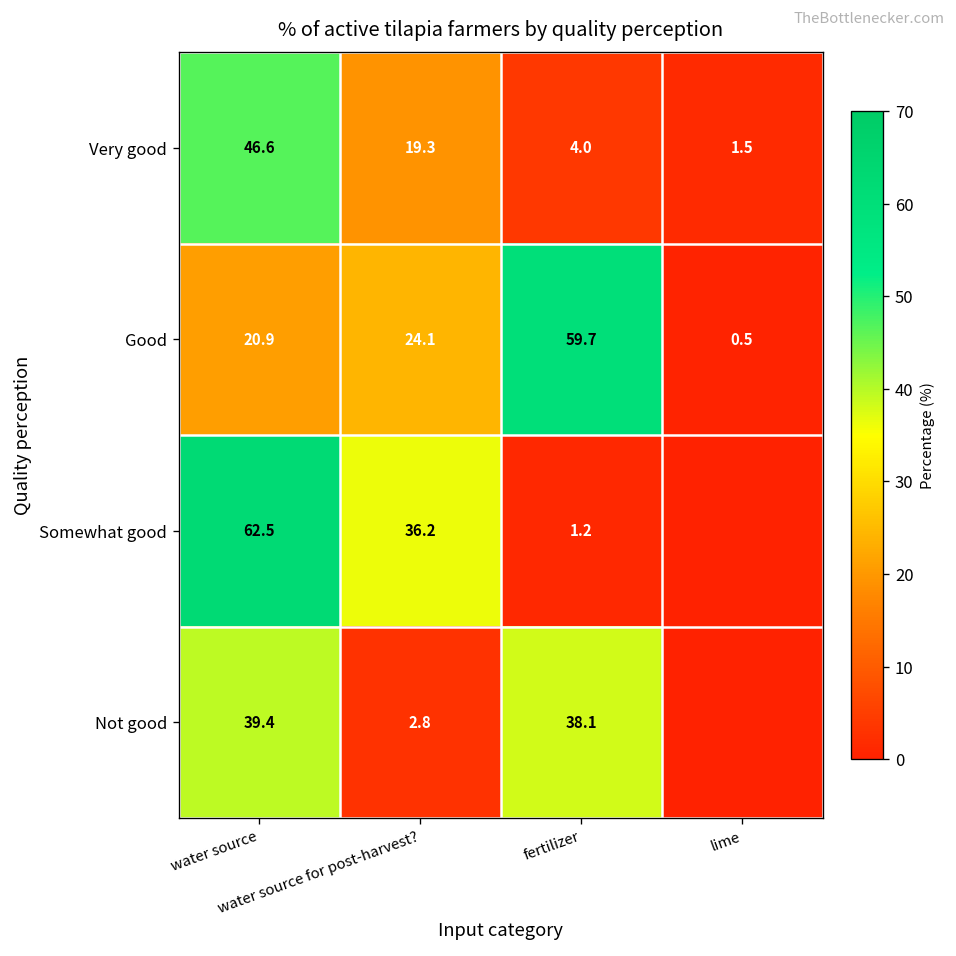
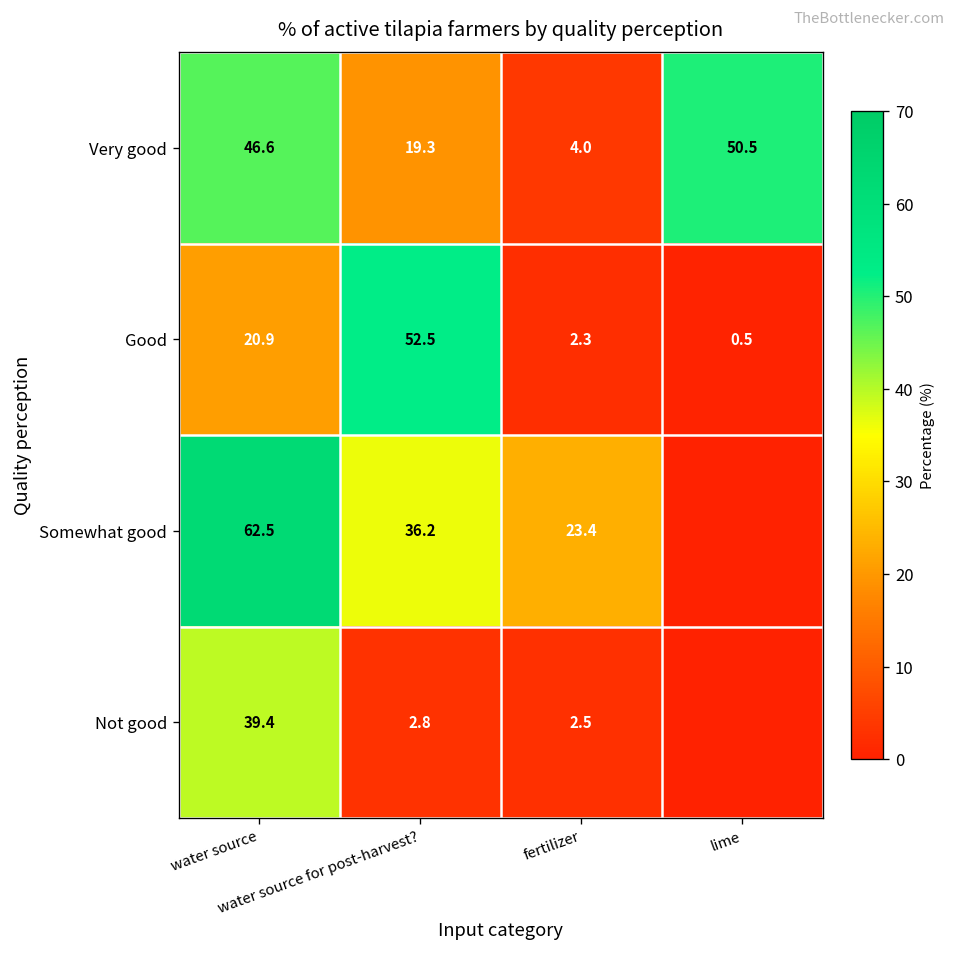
Very good, lime: 1.5 -> 50.5
Good, water source for post-harvest?: 24.1 -> 52.5
Good, fertilizer: 59.7 -> 2.3
Somewhat good, fertilizer: 1.2 -> 23.4
Not good, fertilizer: 38.1 -> 2.5
